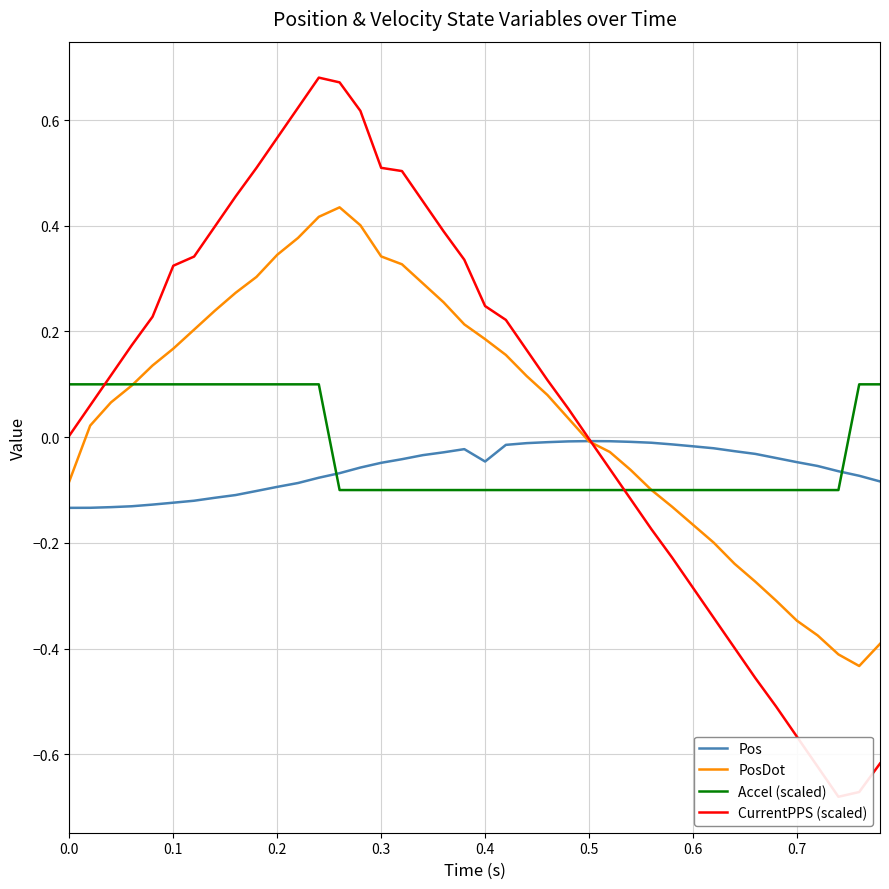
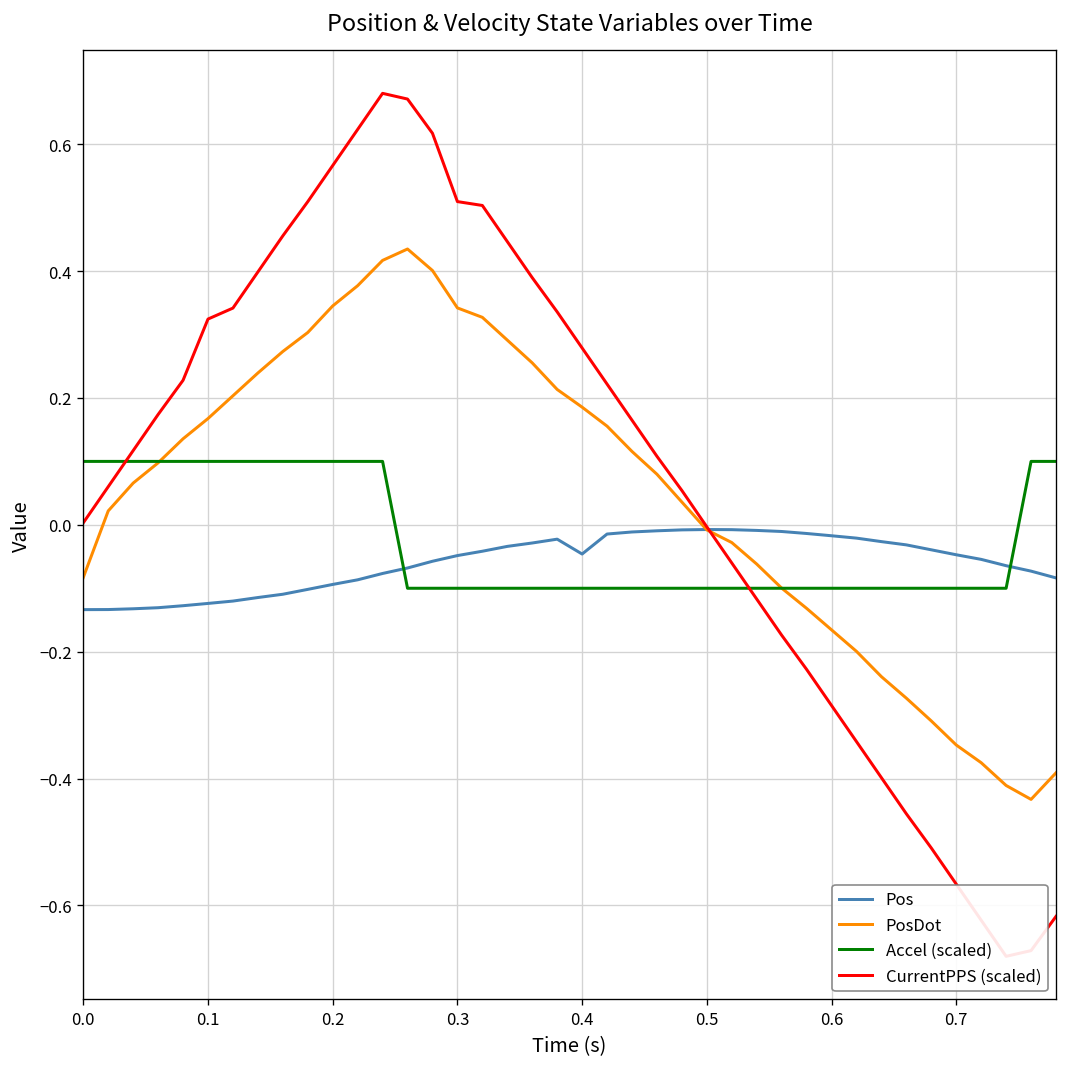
CurrentPPS (scaled), 0.4: 0.25 -> 0.28
